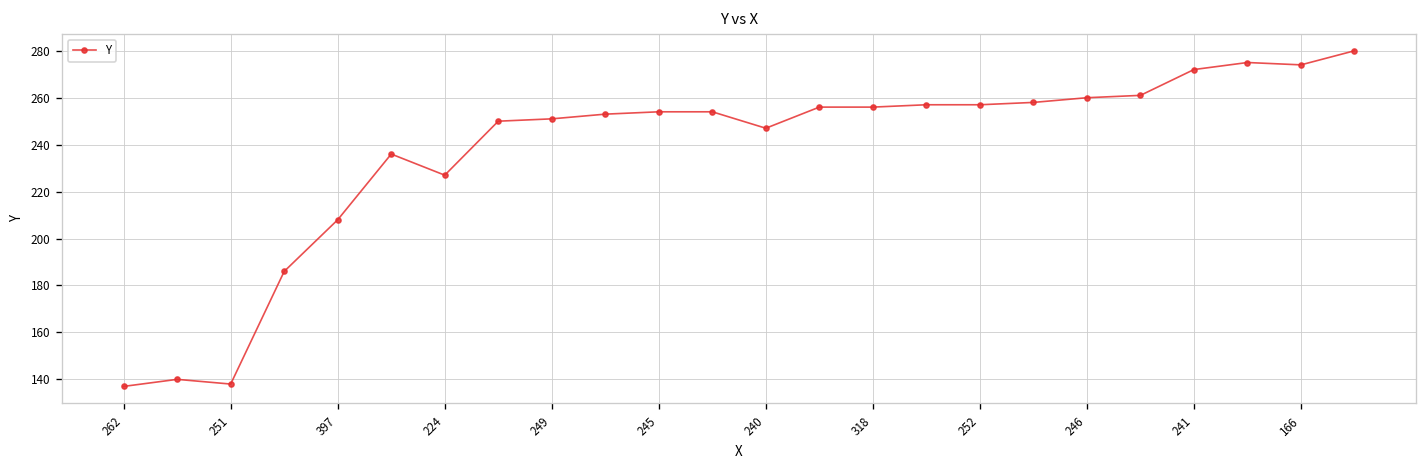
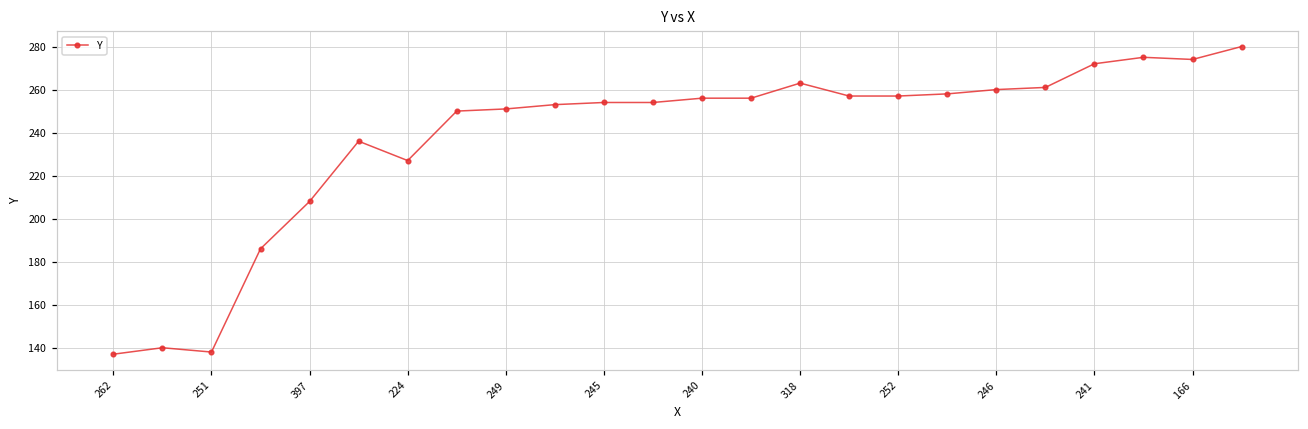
240: 247 -> 256
318: 256 -> 263
